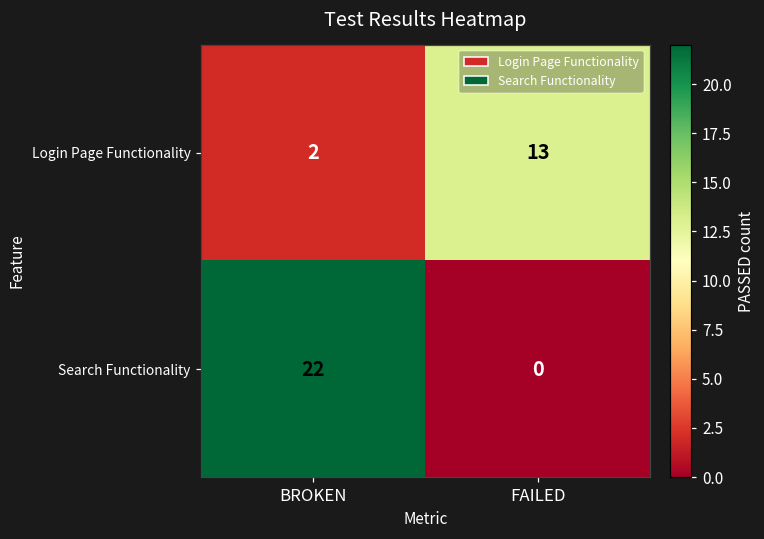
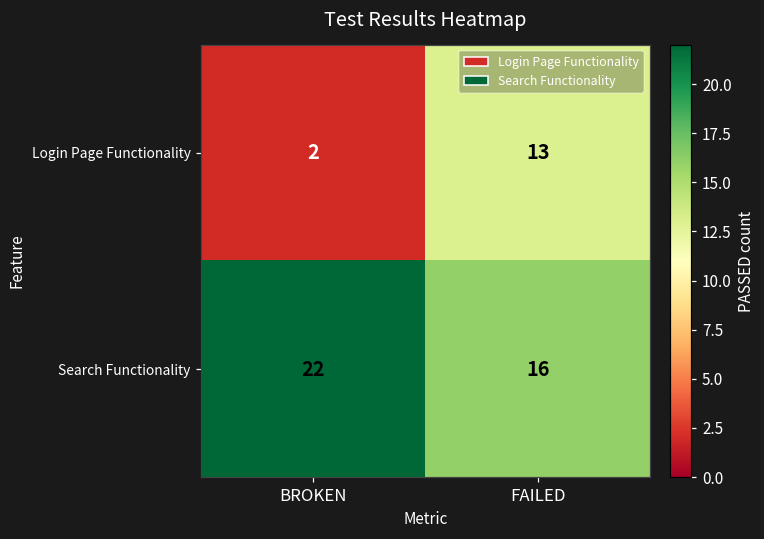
Search Functionality, FAILED: 0 -> 16
